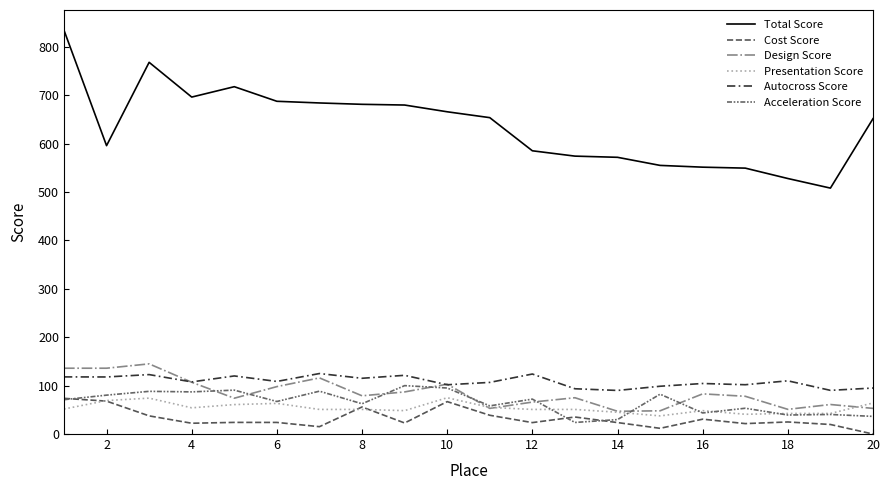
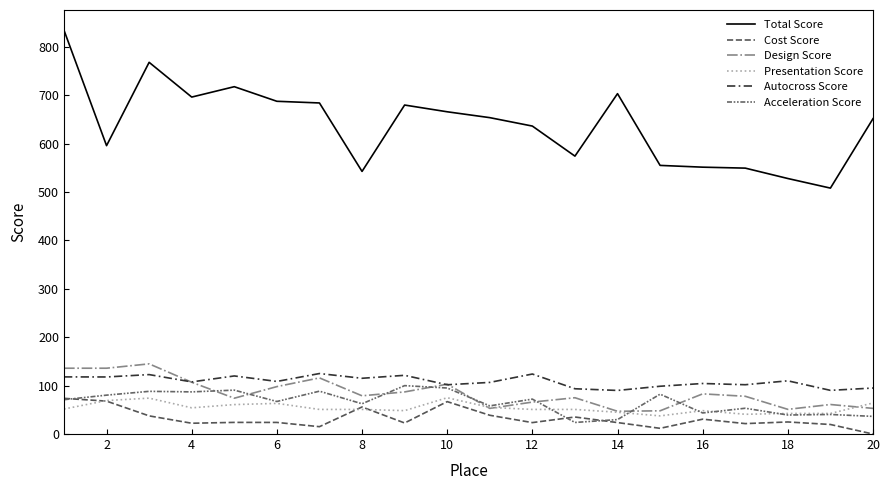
Total Score, 8: 680 -> 540
Total Score, 12: 590 -> 640
Total Score, 14: 570 -> 700
